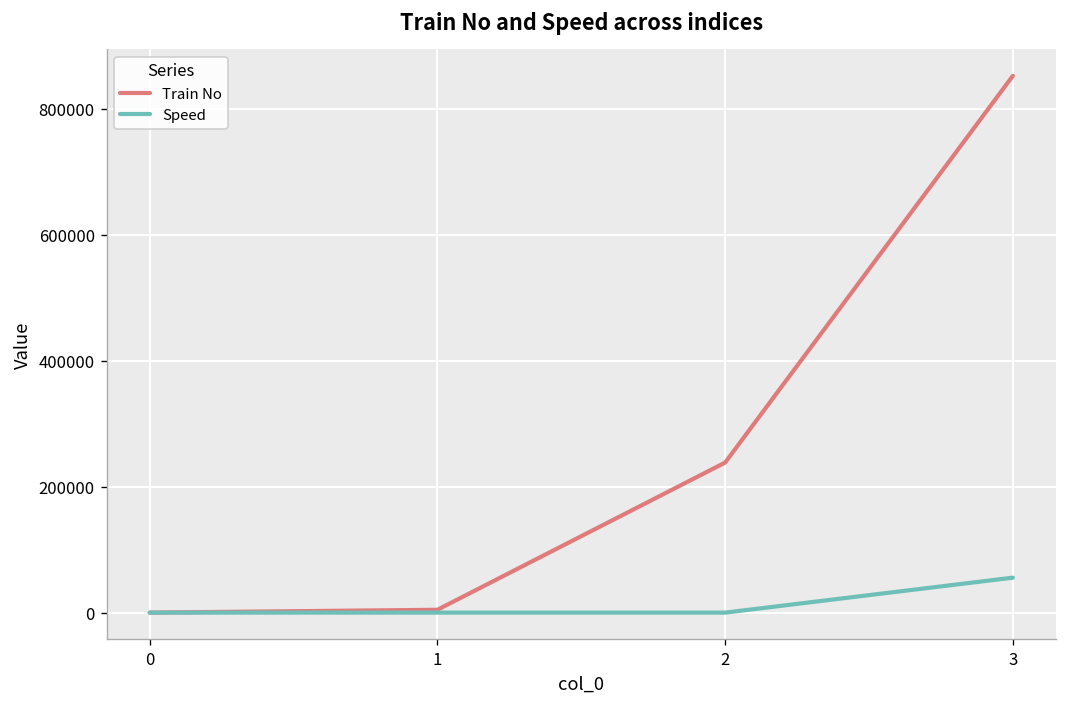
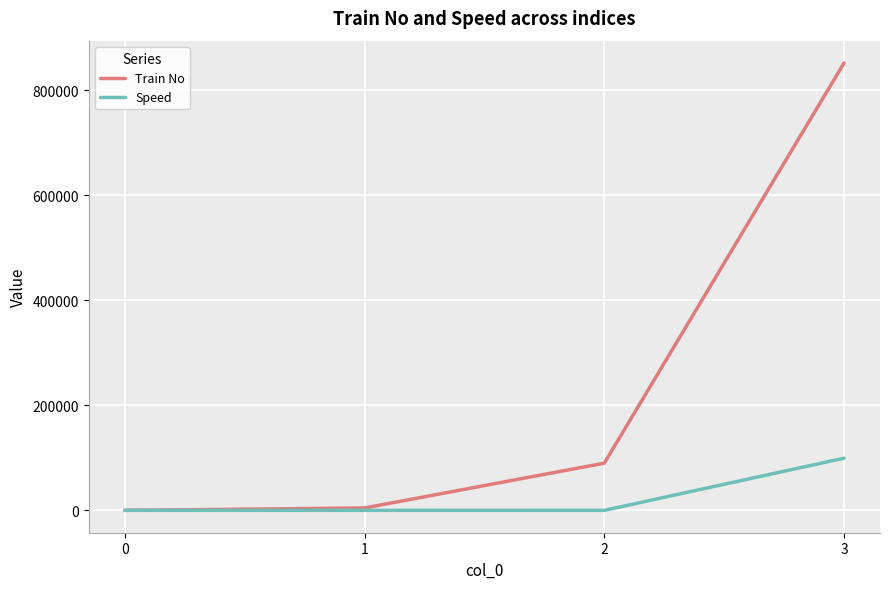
Train No, 2: 240000 -> 90000
Speed, 3: 60000 -> 100000
